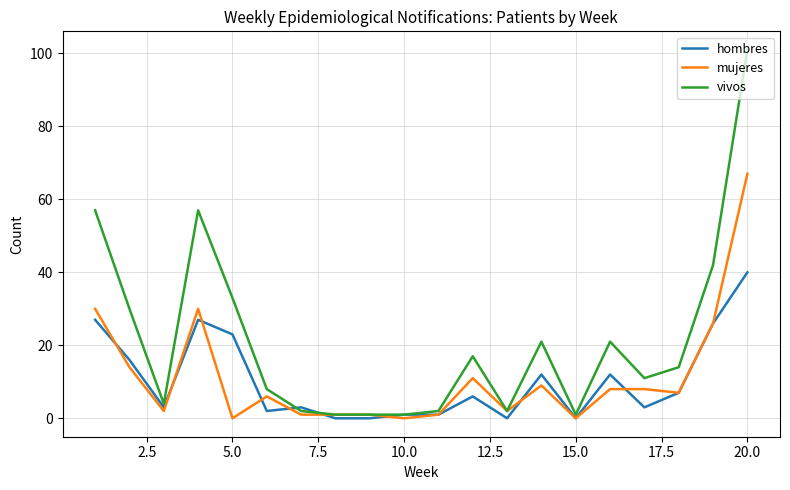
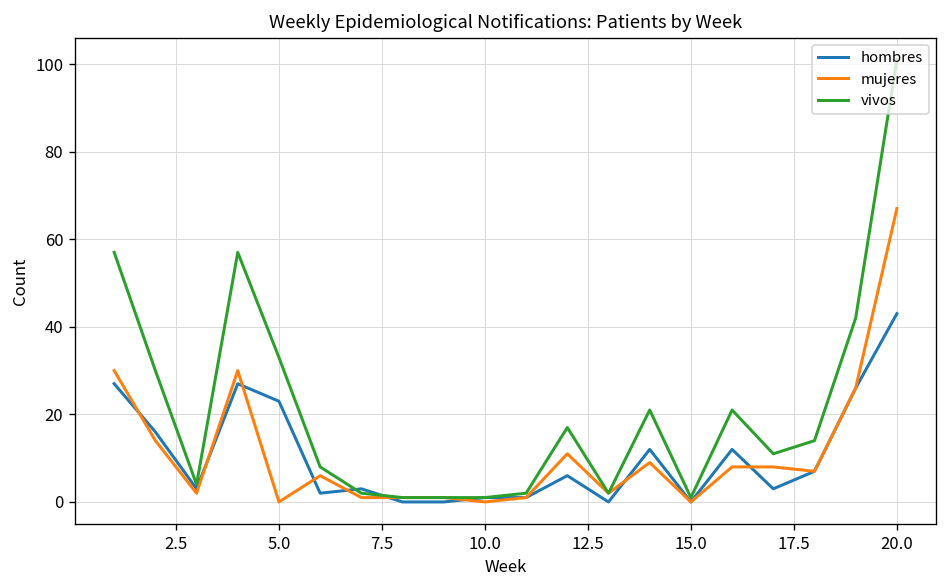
hombres, 20.0: 40 -> 43
